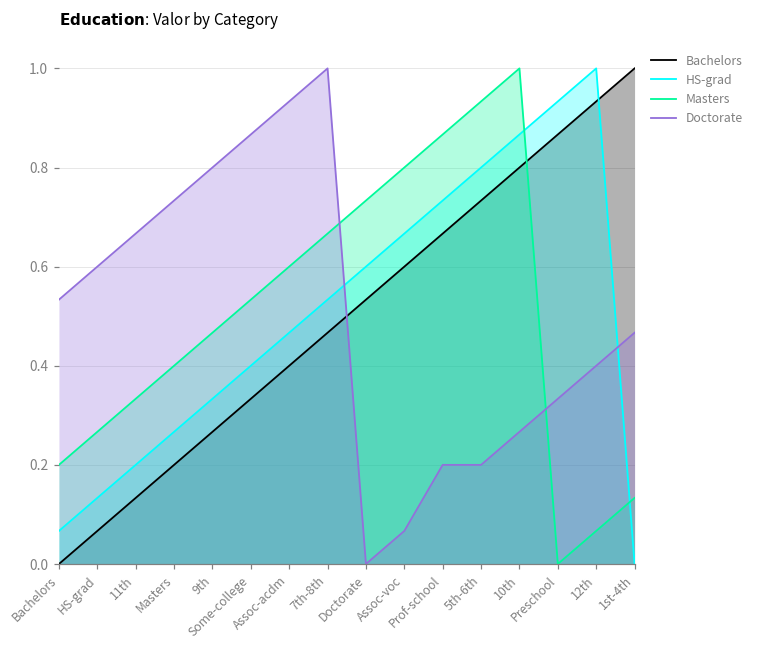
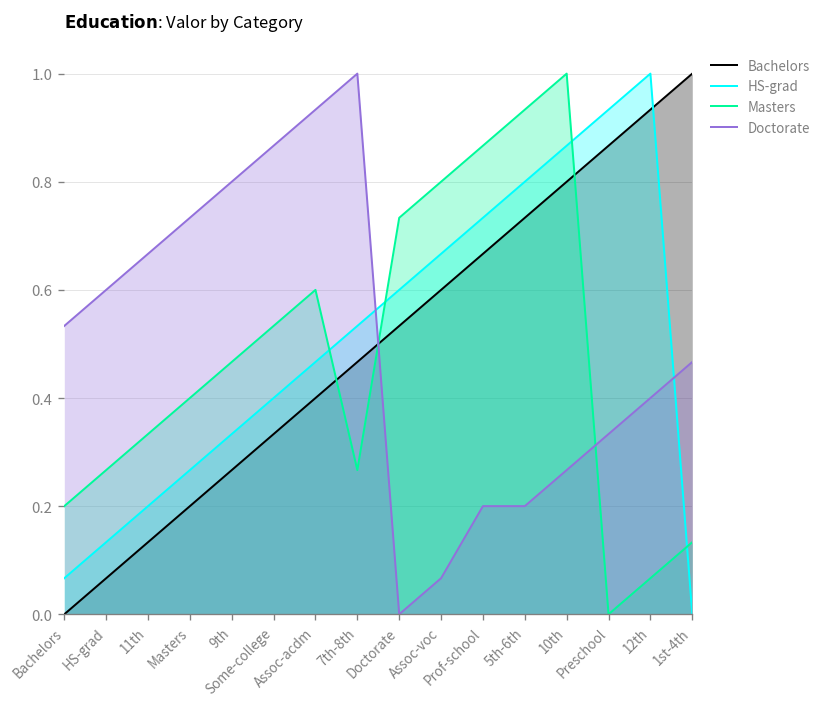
Masters, 7th-8th: 0.67 -> 0.27
